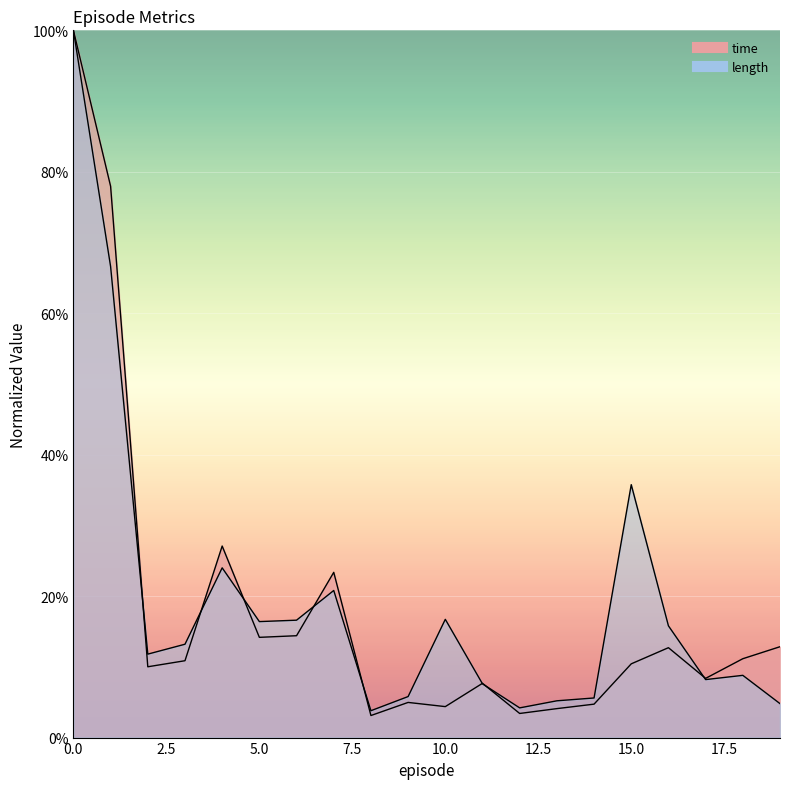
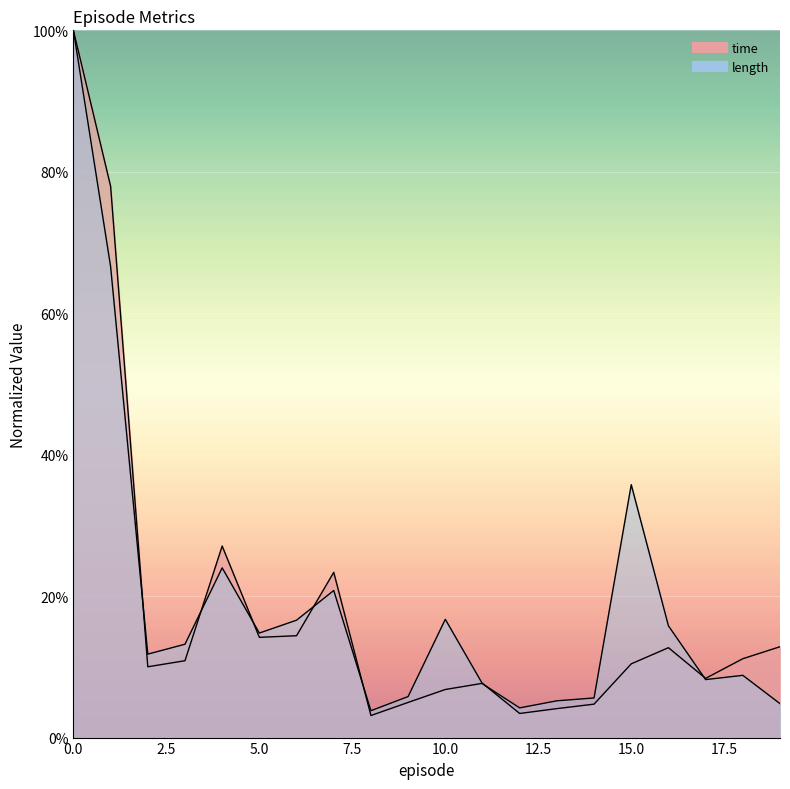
length, 5.0: 16% -> 15%
time, 10.0: 4% -> 7%
